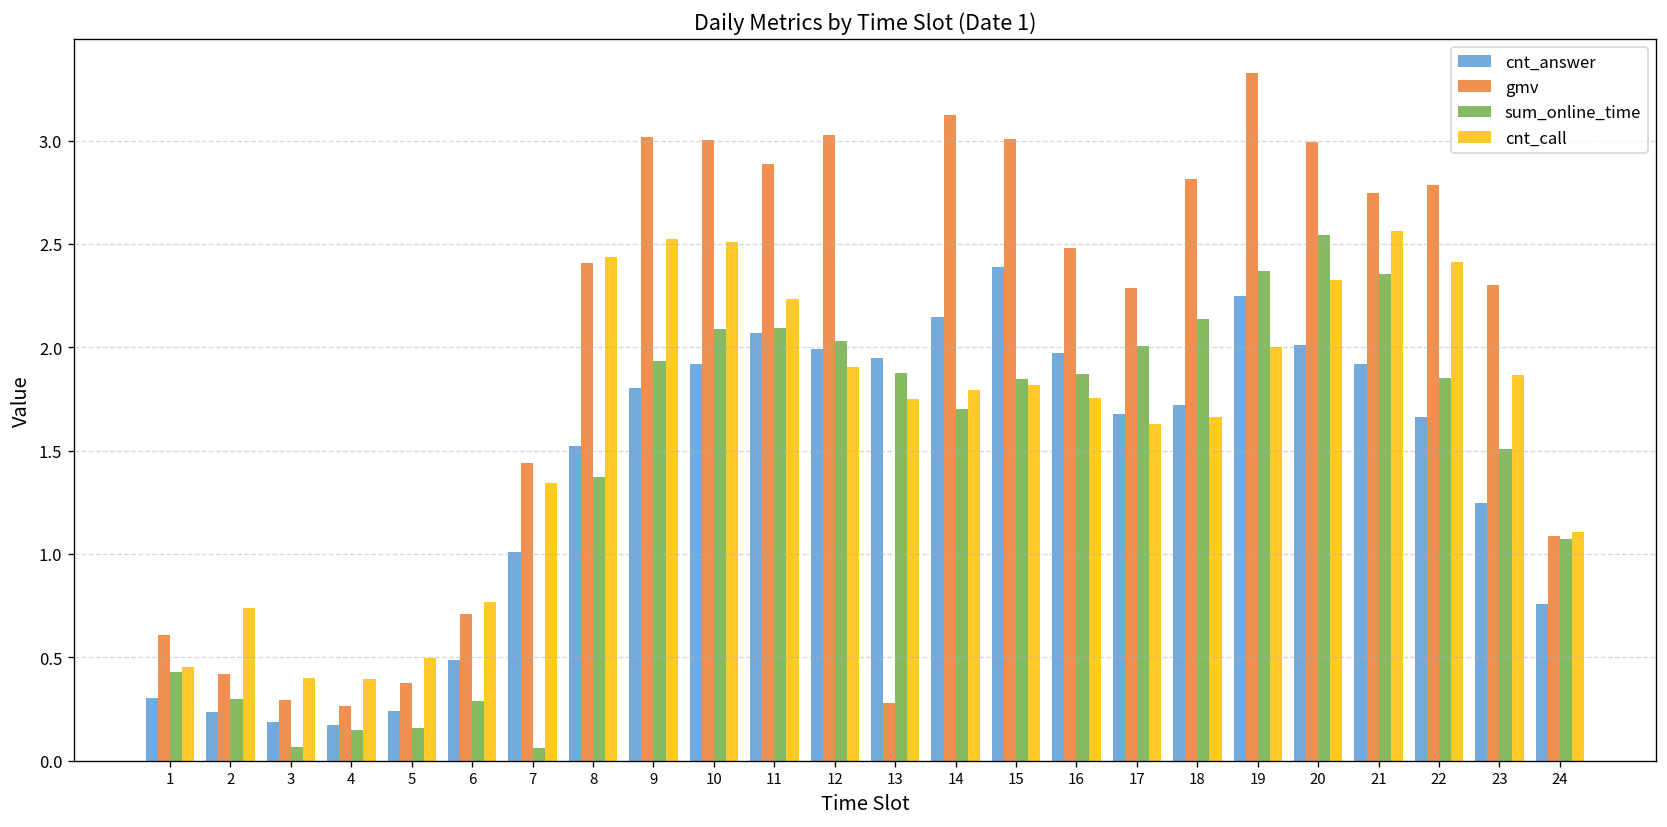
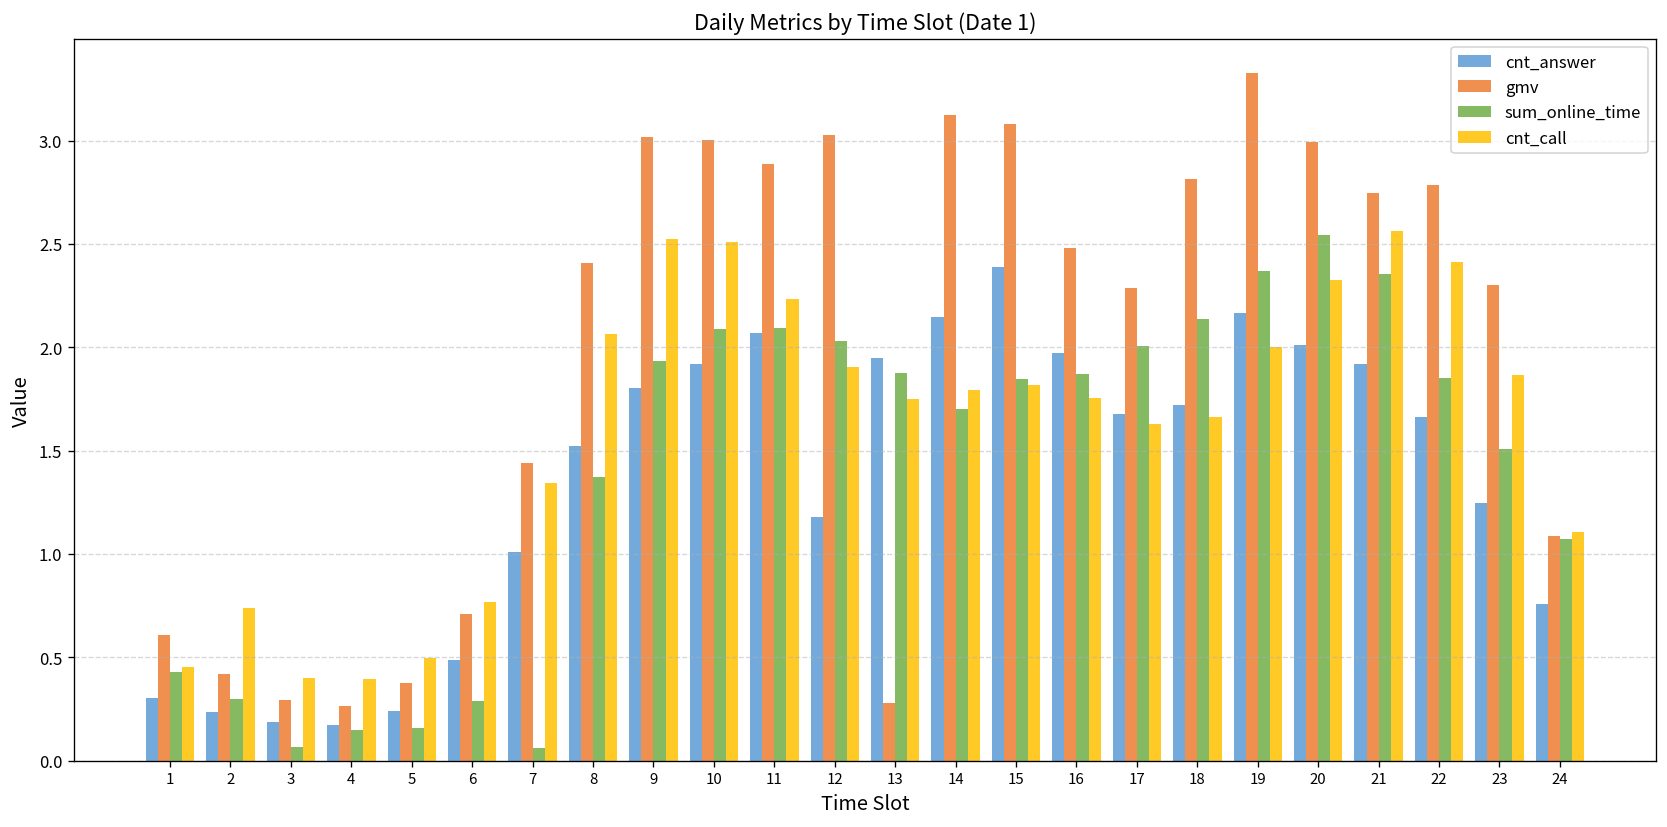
cnt_call, 8: 2.43 -> 2.06
cnt_answer, 12: 1.99 -> 1.18
gmv, 15: 3.01 -> 3.08
cnt_answer, 19: 2.25 -> 2.16
